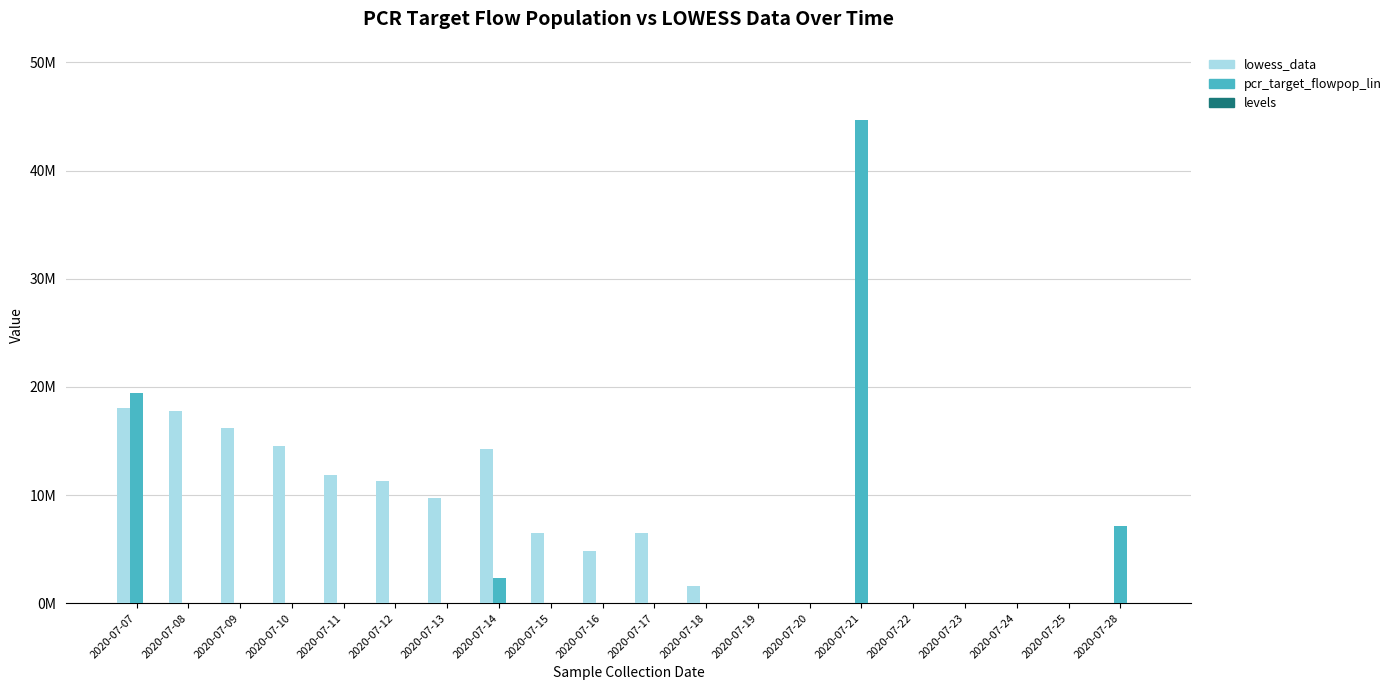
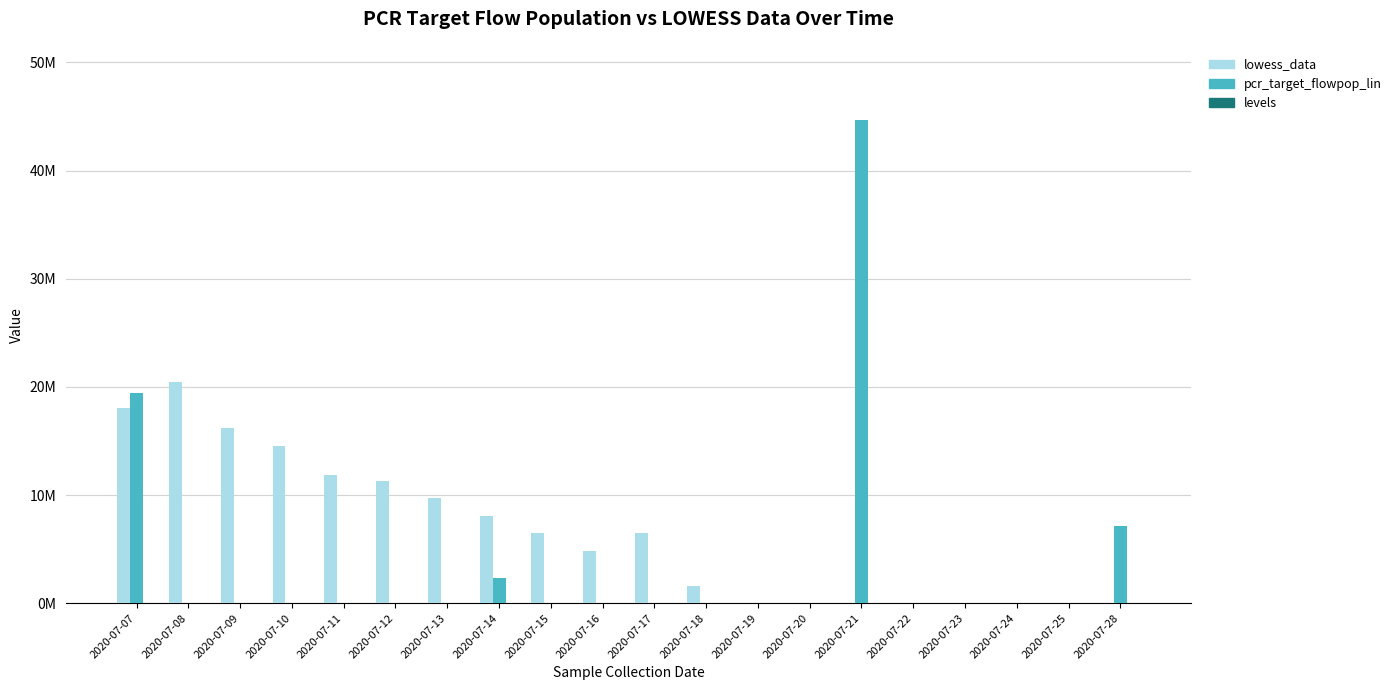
lowess_data, 2020-07-08: 17800000 -> 20500000
lowess_data, 2020-07-14: 14300000 -> 8100000
